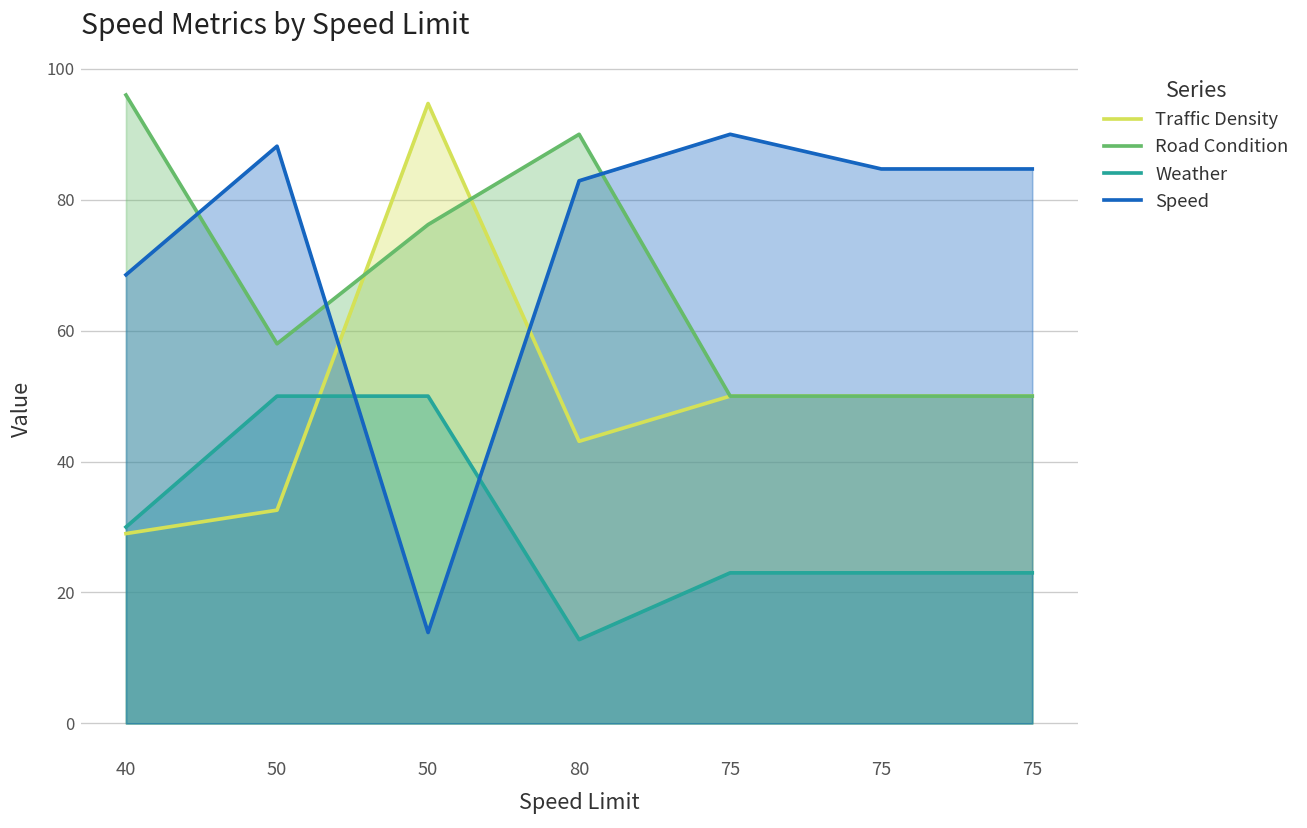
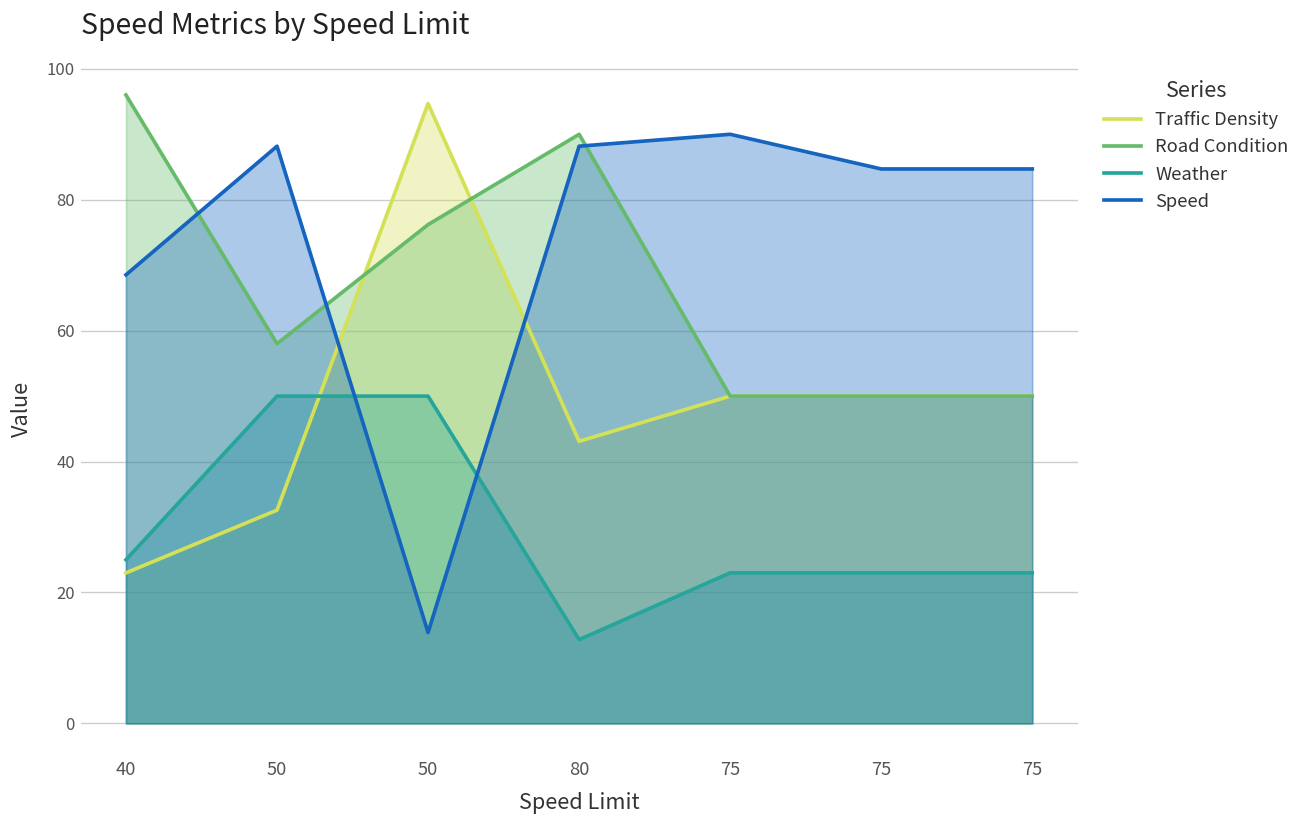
Traffic Density, 40: 29 -> 23
Weather, 40: 30 -> 25
Speed, 80: 83 -> 88
